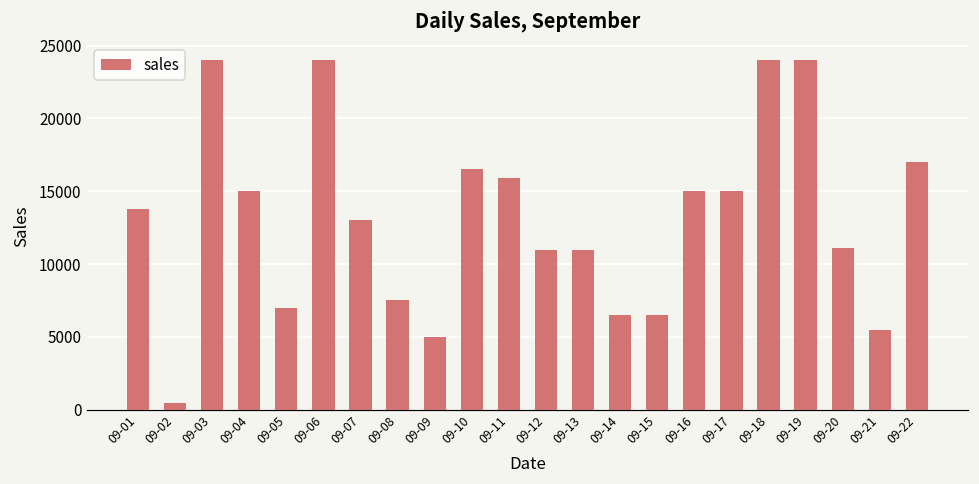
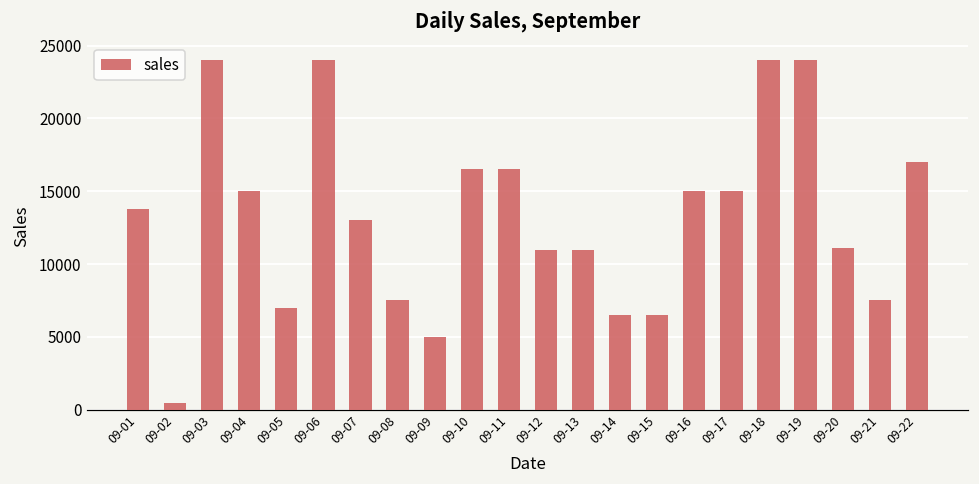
09-11: 15900 -> 16500
09-21: 5500 -> 7500
